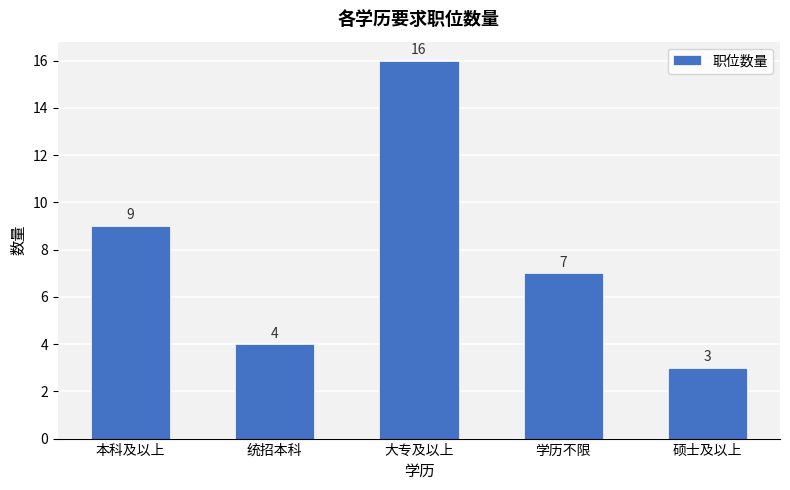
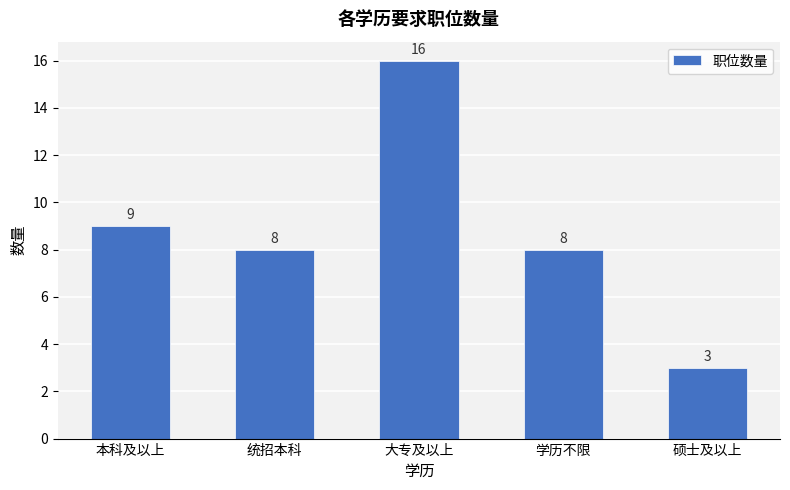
统招本科: 4 -> 8
学历不限: 7 -> 8
